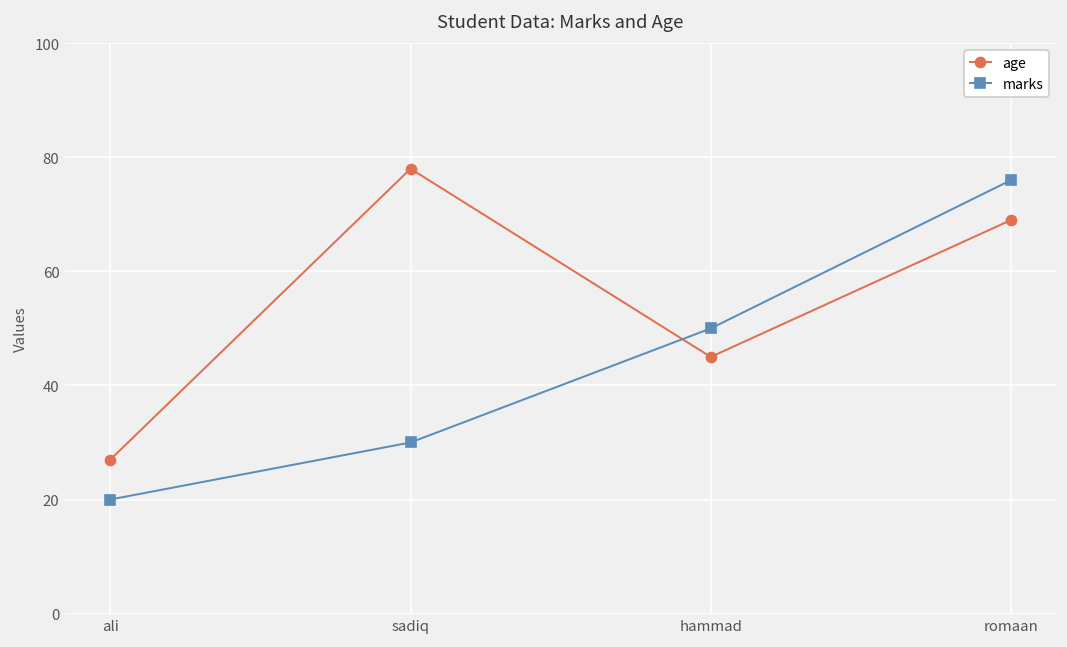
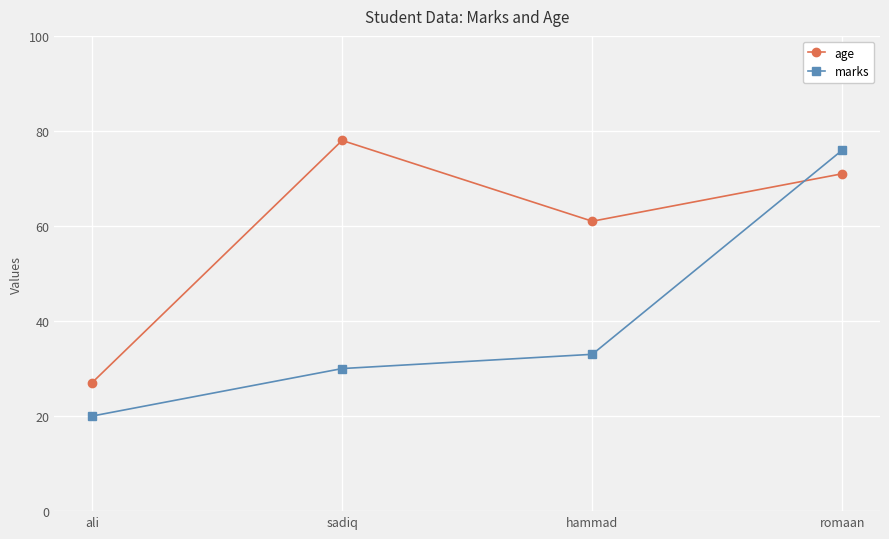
age, hammad: 45 -> 61
marks, hammad: 50 -> 33
age, romaan: 69 -> 71
